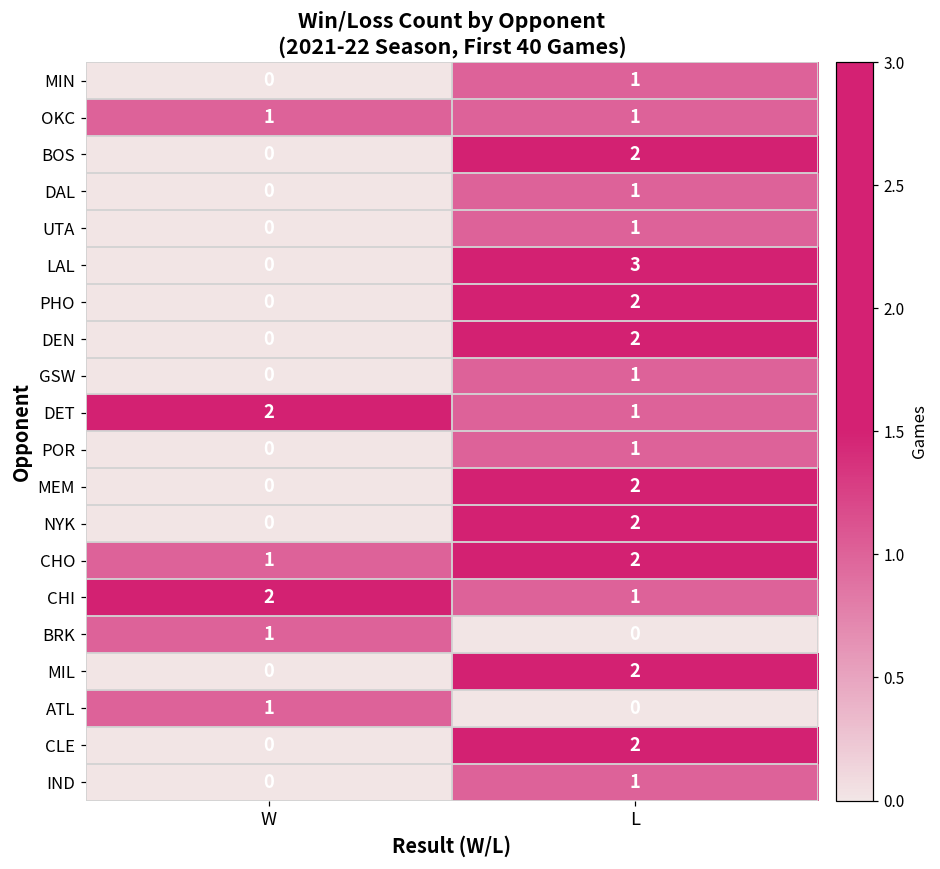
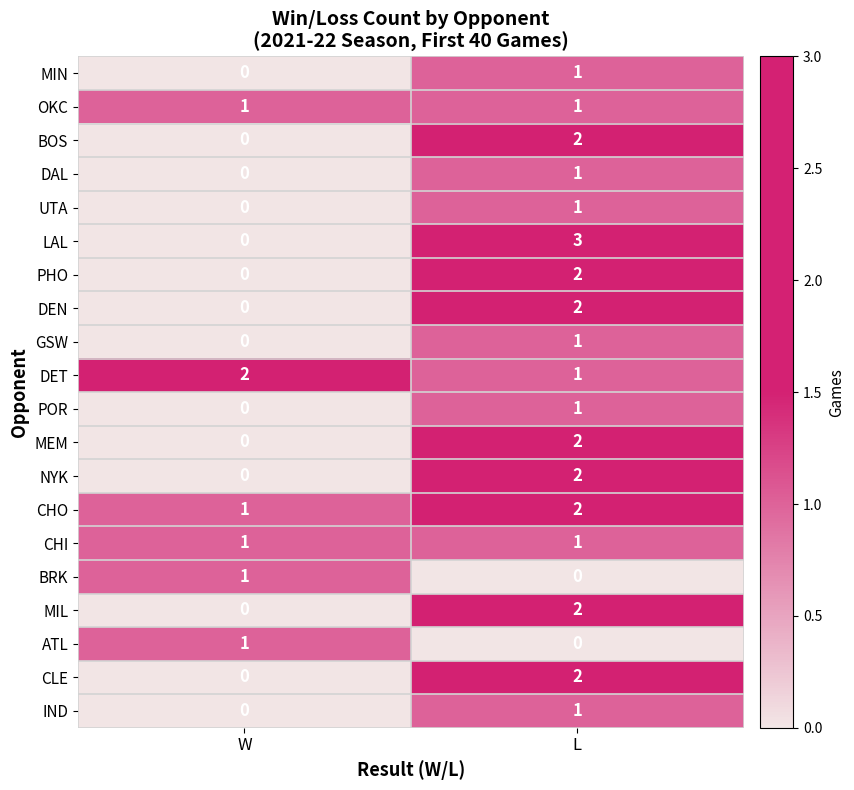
CHI, W: 2 -> 1
